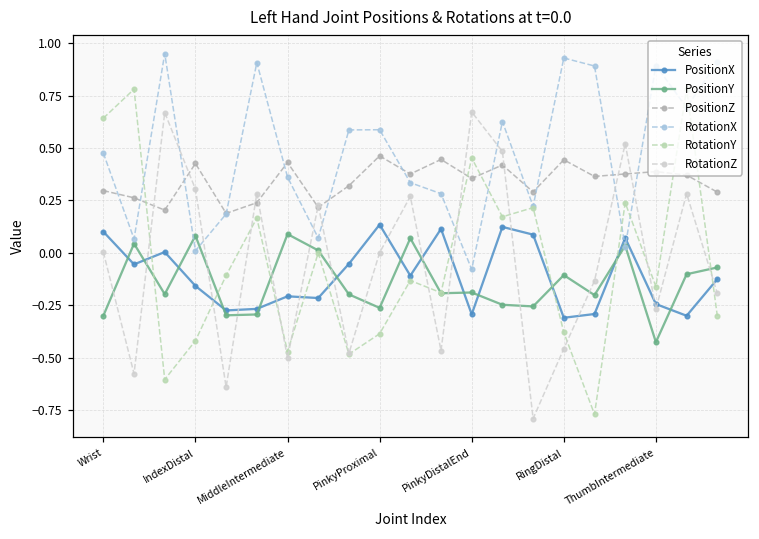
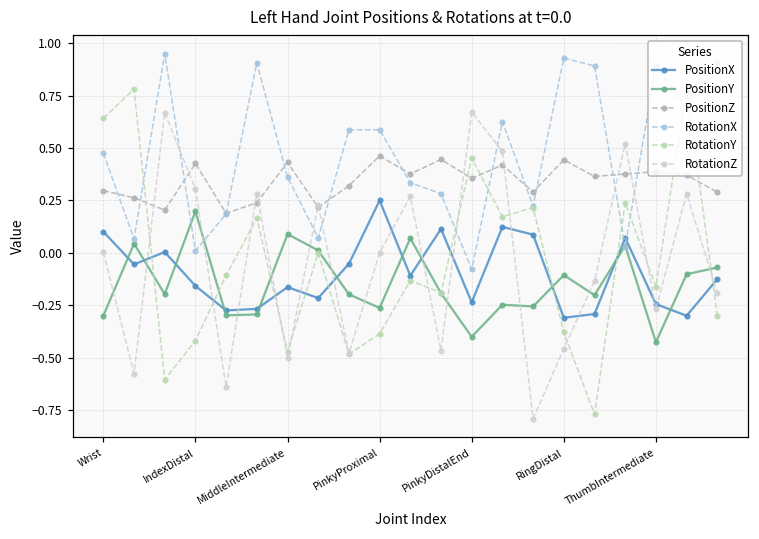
PositionY, IndexDistal: 0.08 -> 0.20
PositionX, MiddleIntermediate: -0.21 -> -0.16
PositionX, PinkyProximal: 0.13 -> 0.25
PositionX, PinkyDistalEnd: -0.29 -> -0.24
PositionY, PinkyDistalEnd: -0.19 -> -0.40
